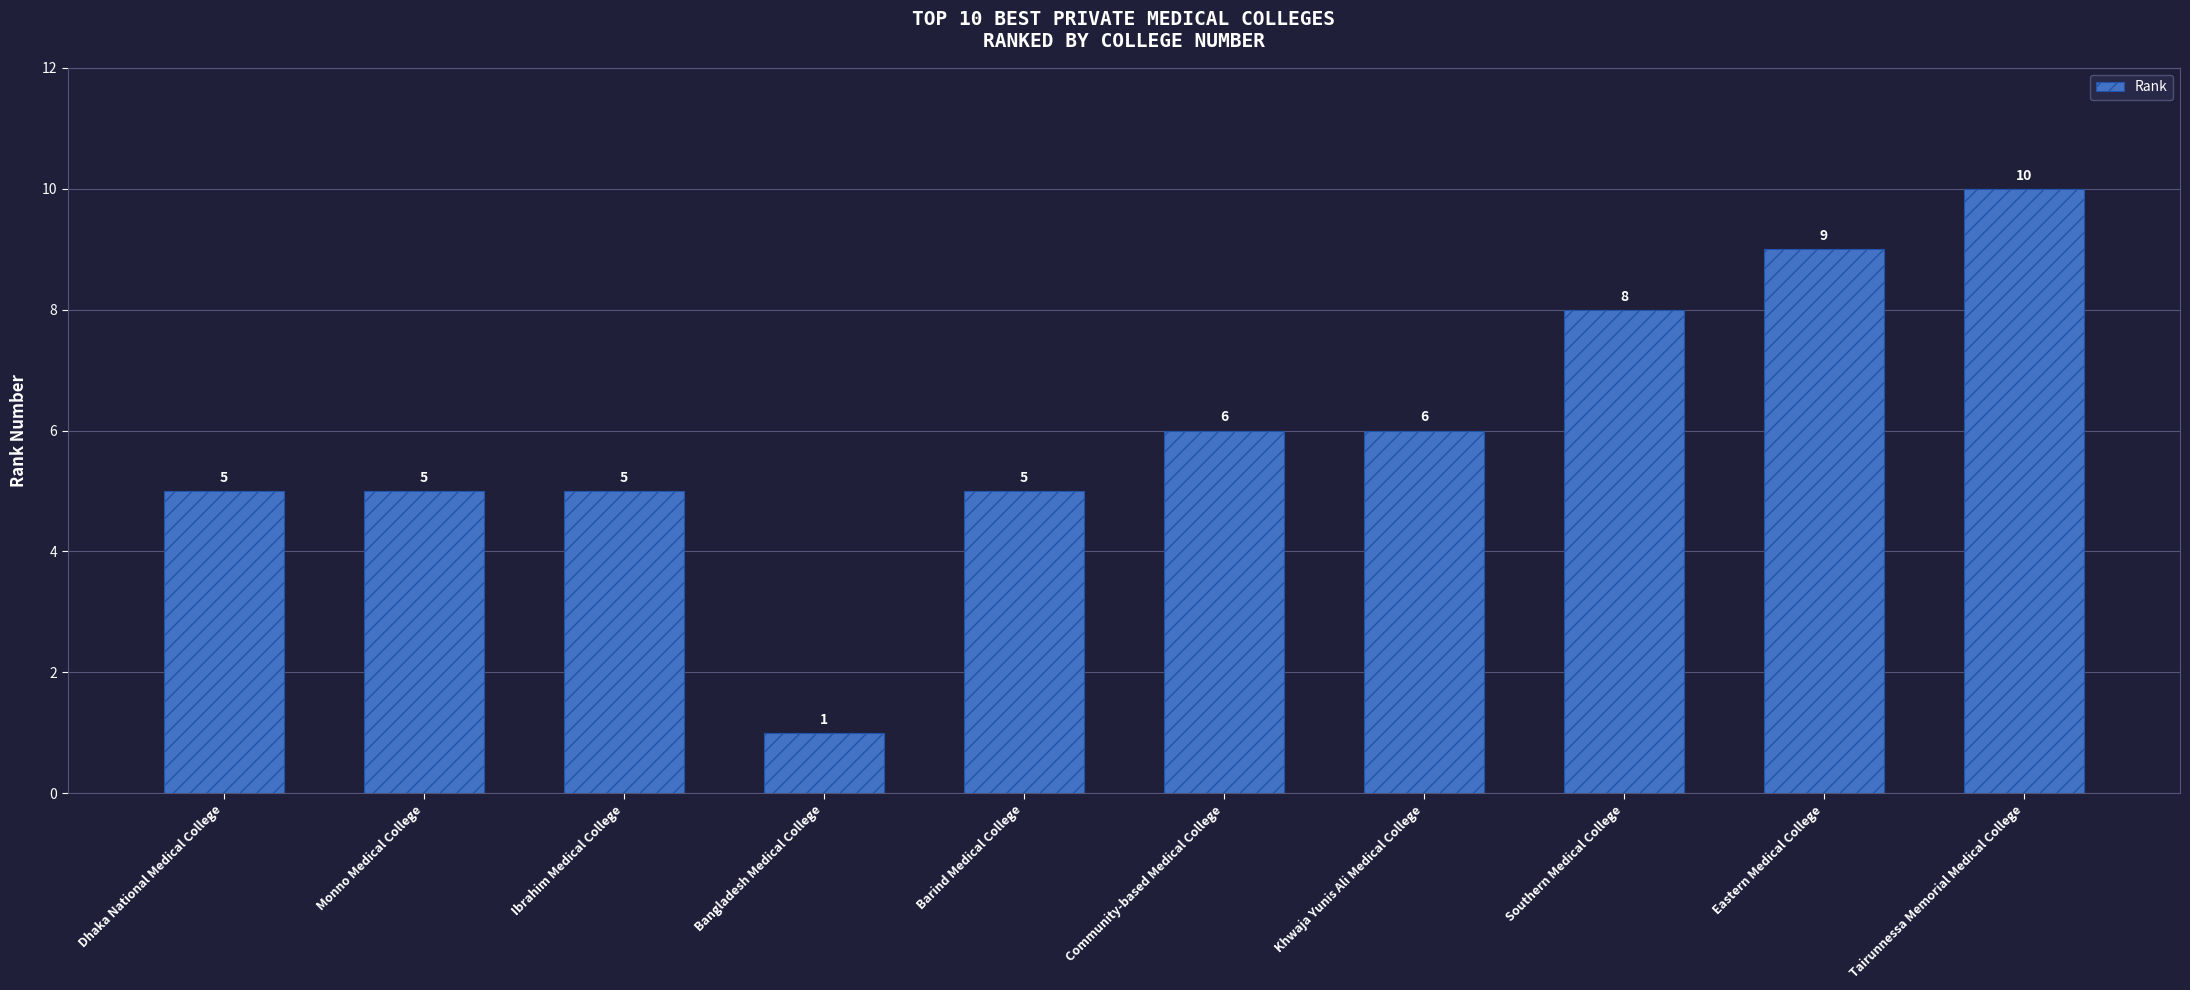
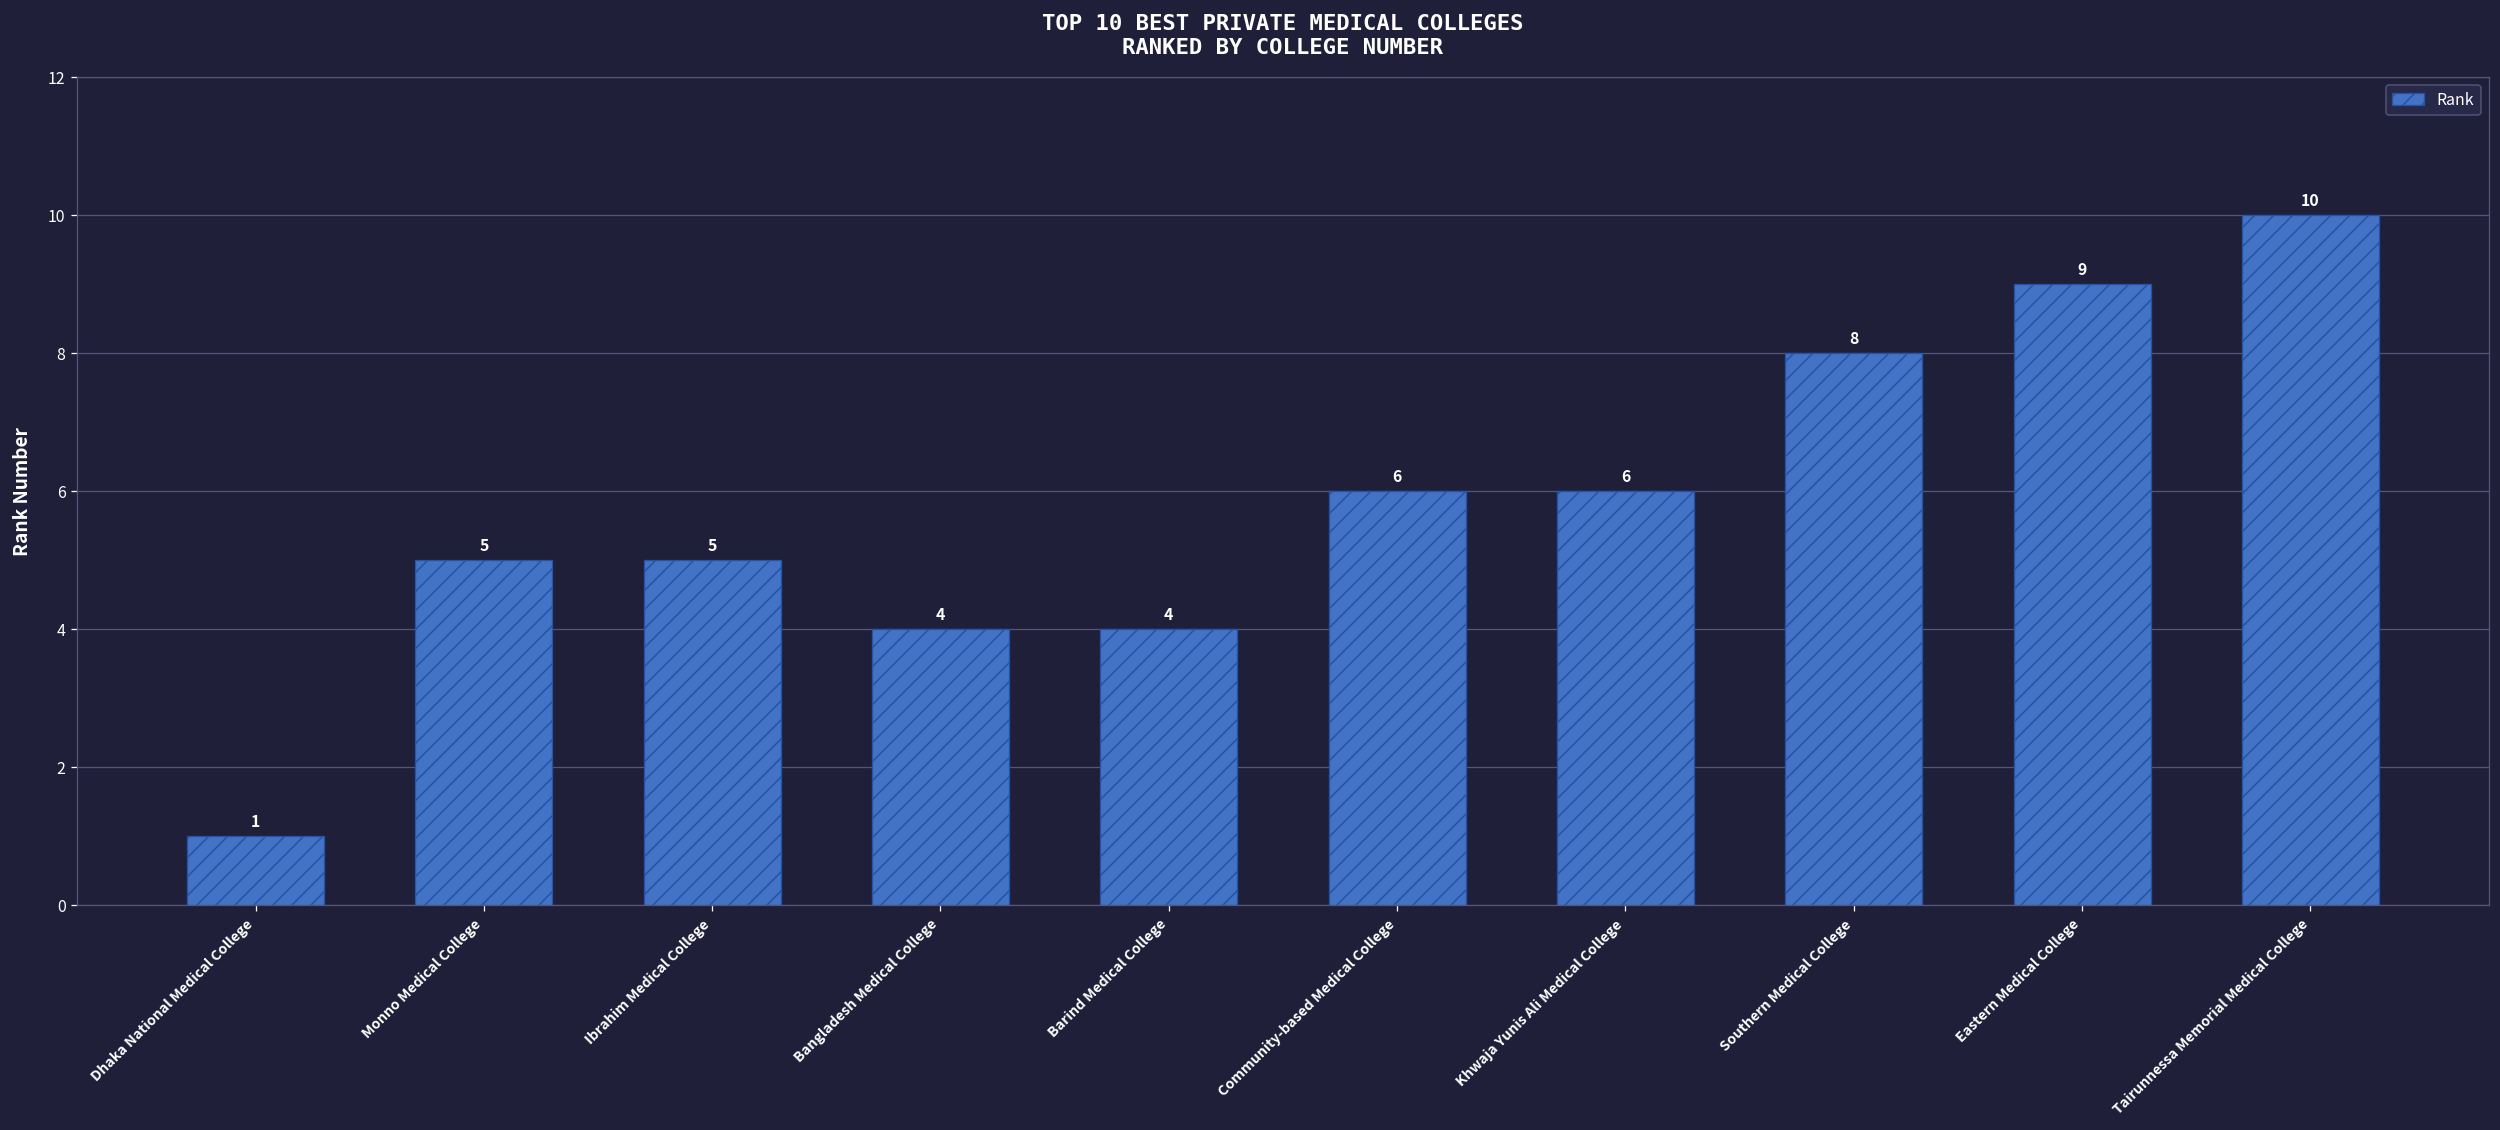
Dhaka National Medical College: 5 -> 1
Bangladesh Medical College: 1 -> 4
Barind Medical College: 5 -> 4
